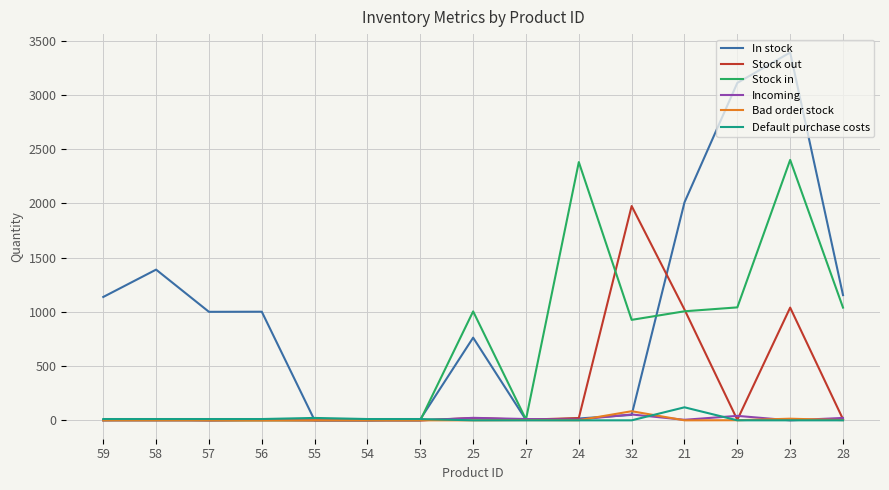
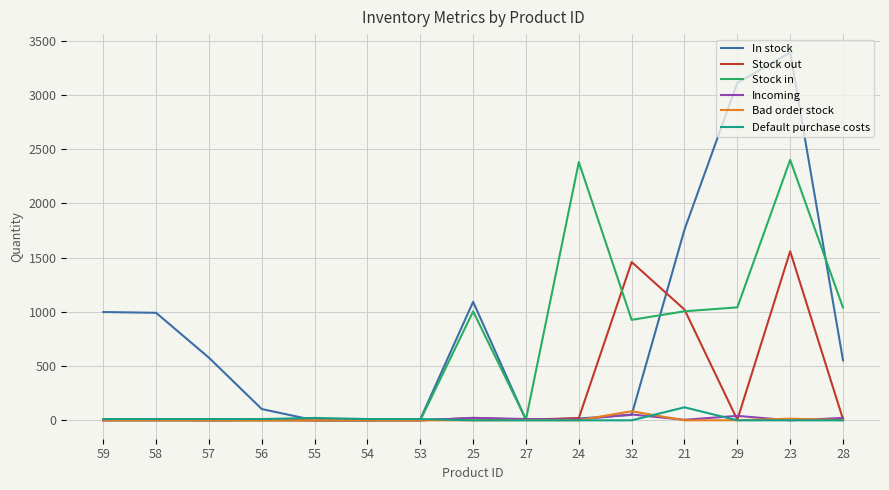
In stock, 59: 1140 -> 1000
In stock, 58: 1390 -> 990
In stock, 57: 1000 -> 580
In stock, 56: 1000 -> 100
In stock, 25: 760 -> 1090
Stock out, 32: 1980 -> 1460
In stock, 21: 2010 -> 1760
Stock out, 23: 1040 -> 1560
In stock, 28: 1150 -> 550
